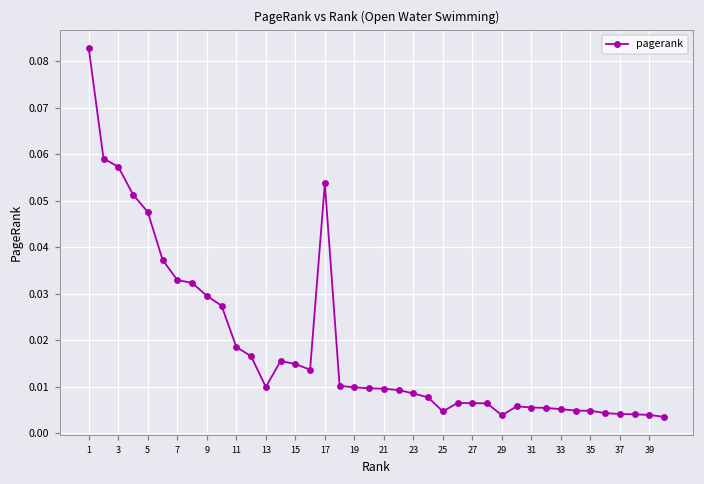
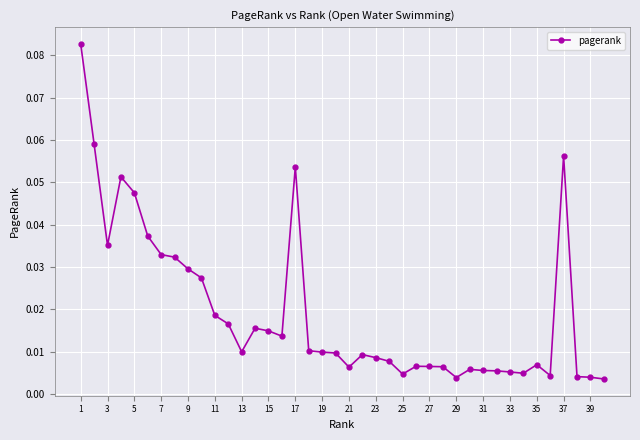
3: 0.057 -> 0.035
21: 0.010 -> 0.006
35: 0.005 -> 0.007
37: 0.004 -> 0.056
